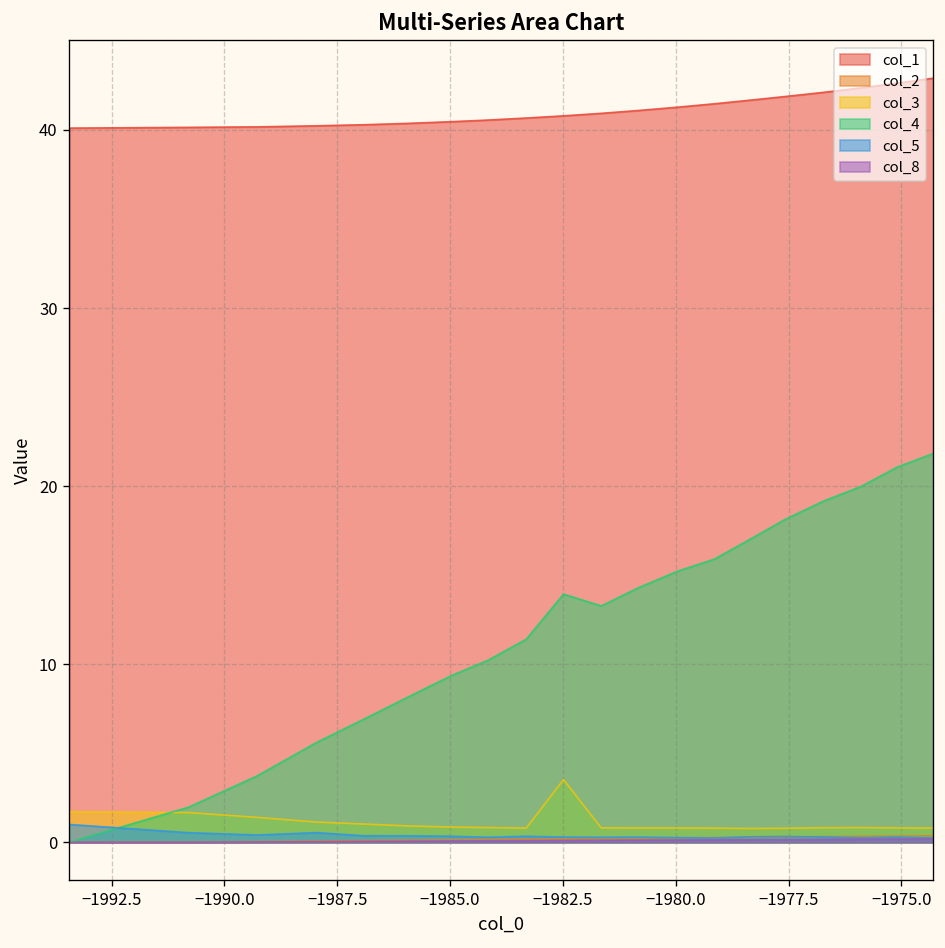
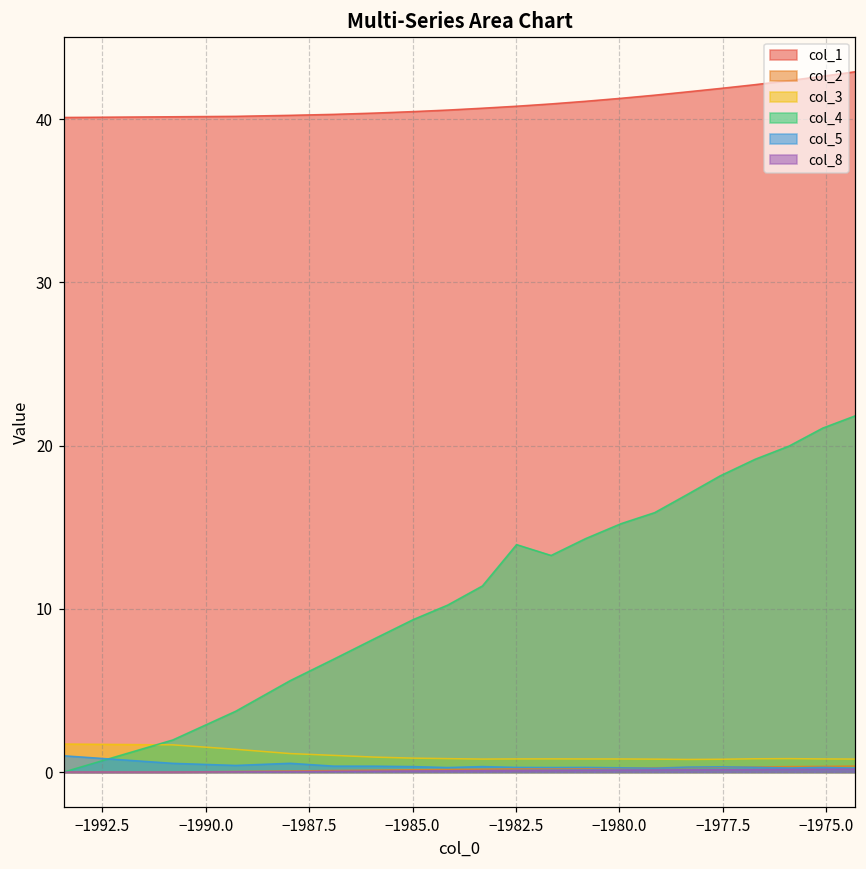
col_3, −1982.5: 3.5 -> 0.8
